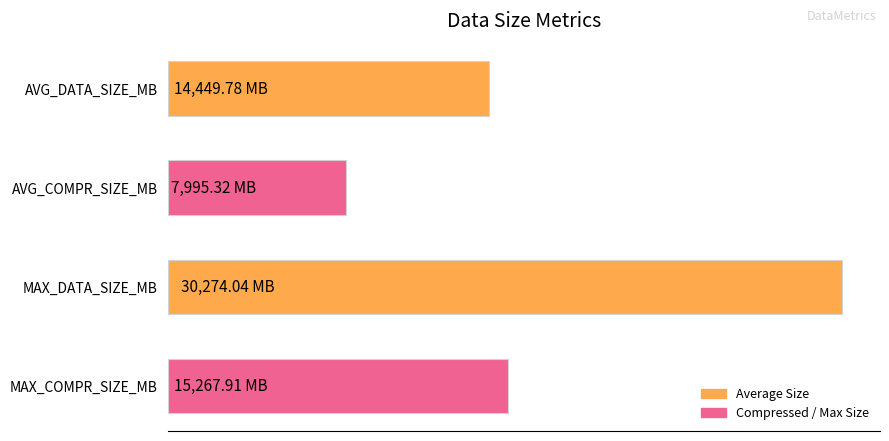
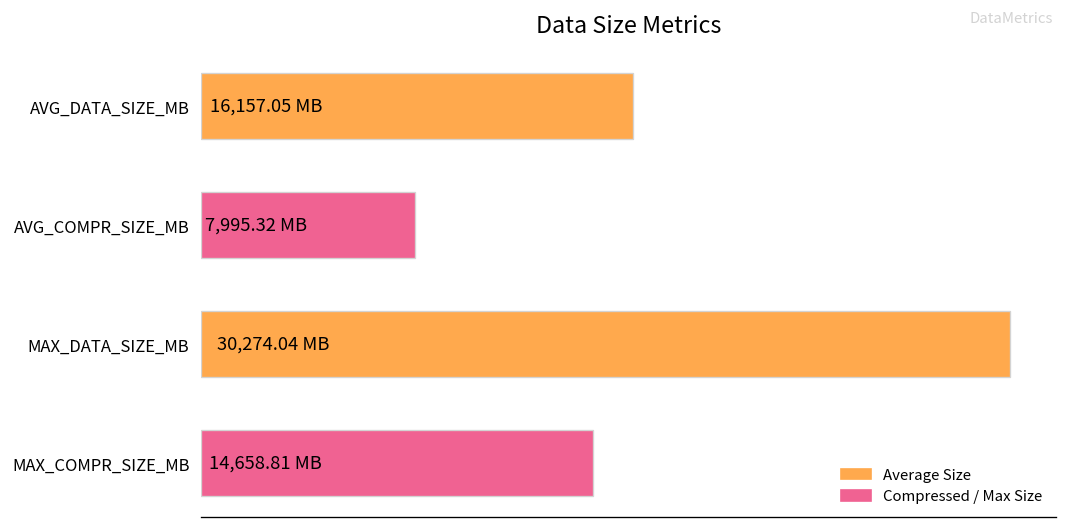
AVG_DATA_SIZE_MB: 14,449.78 -> 16,157.05
MAX_COMPR_SIZE_MB: 15,267.91 -> 14,658.81
